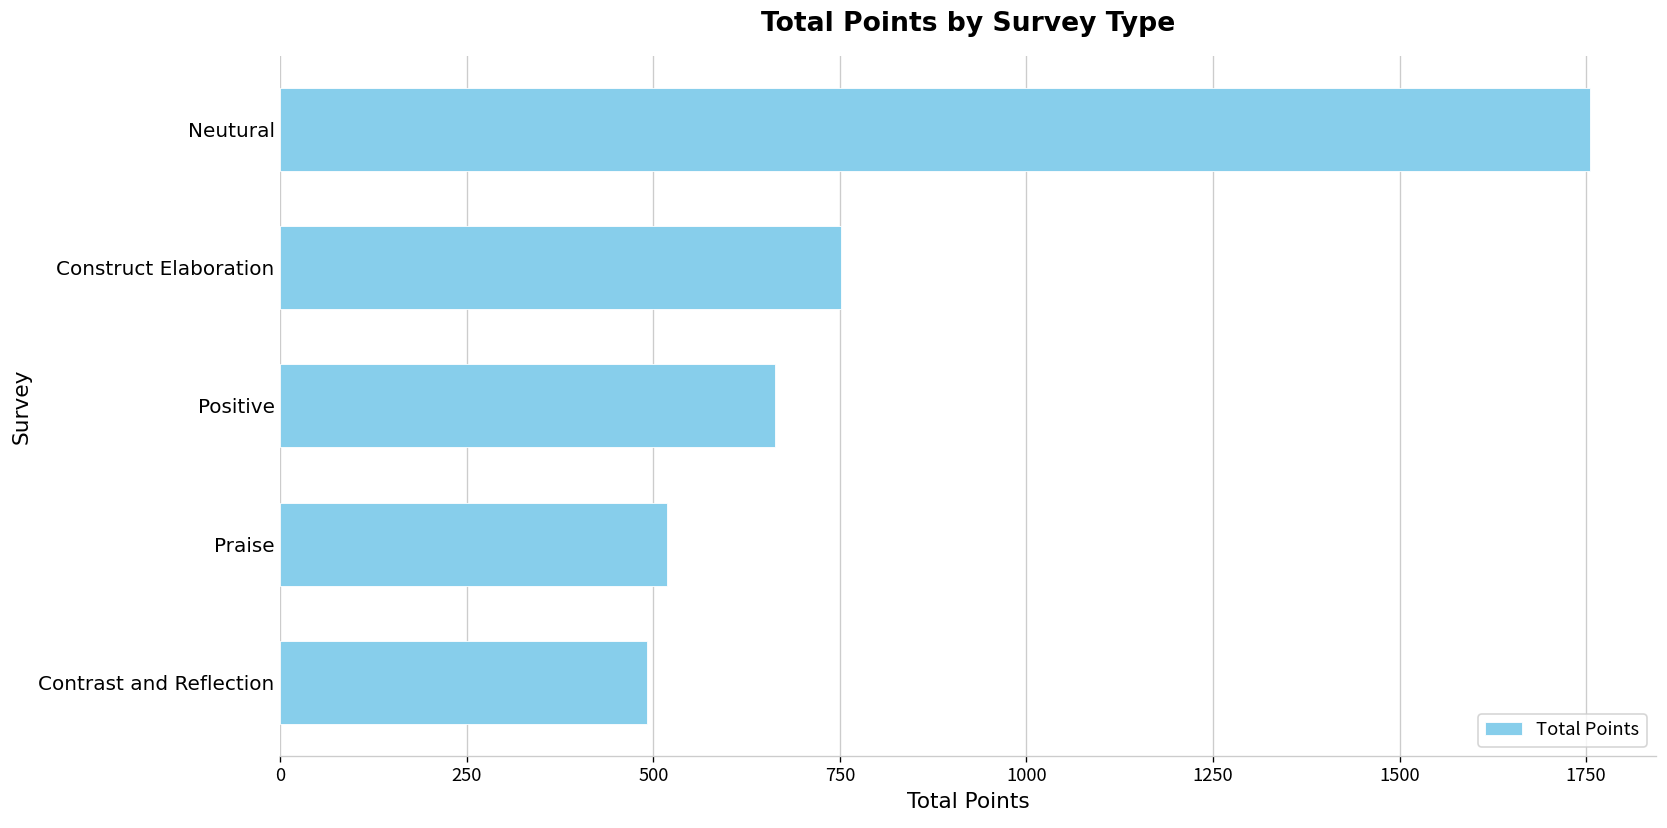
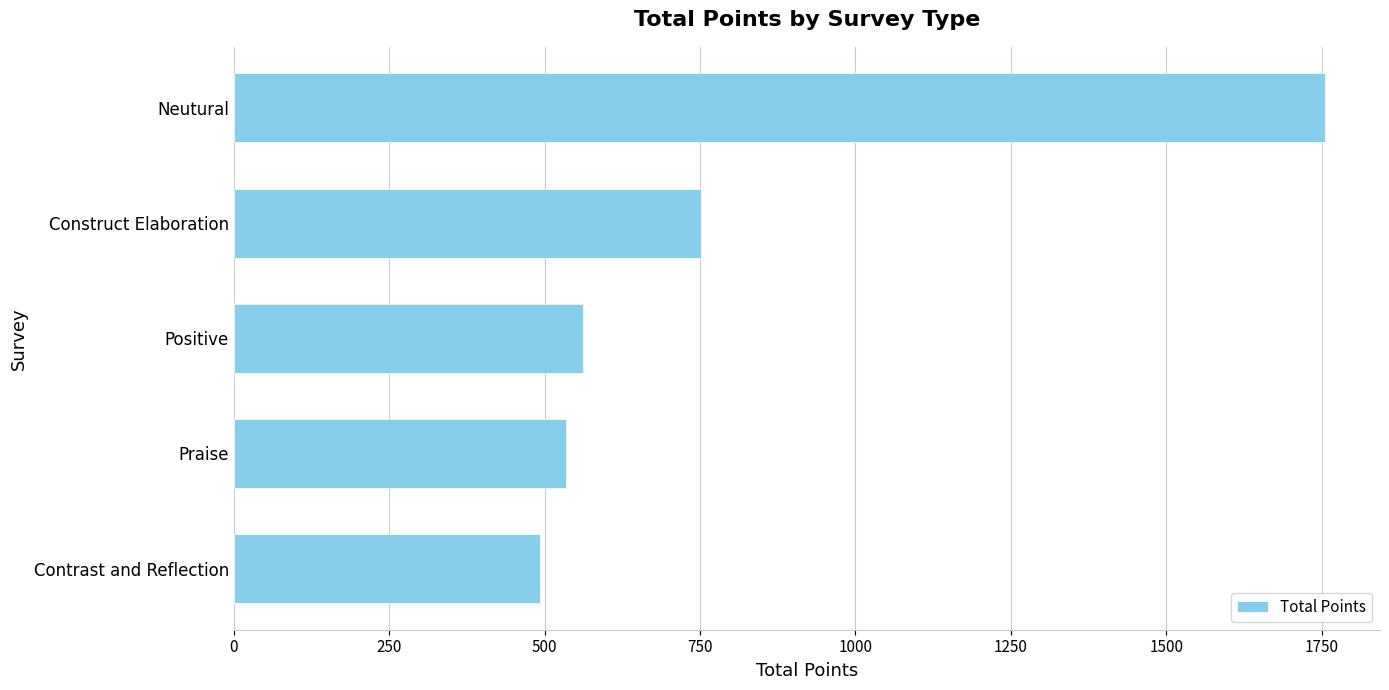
Positive: 660 -> 560
Praise: 520 -> 540
